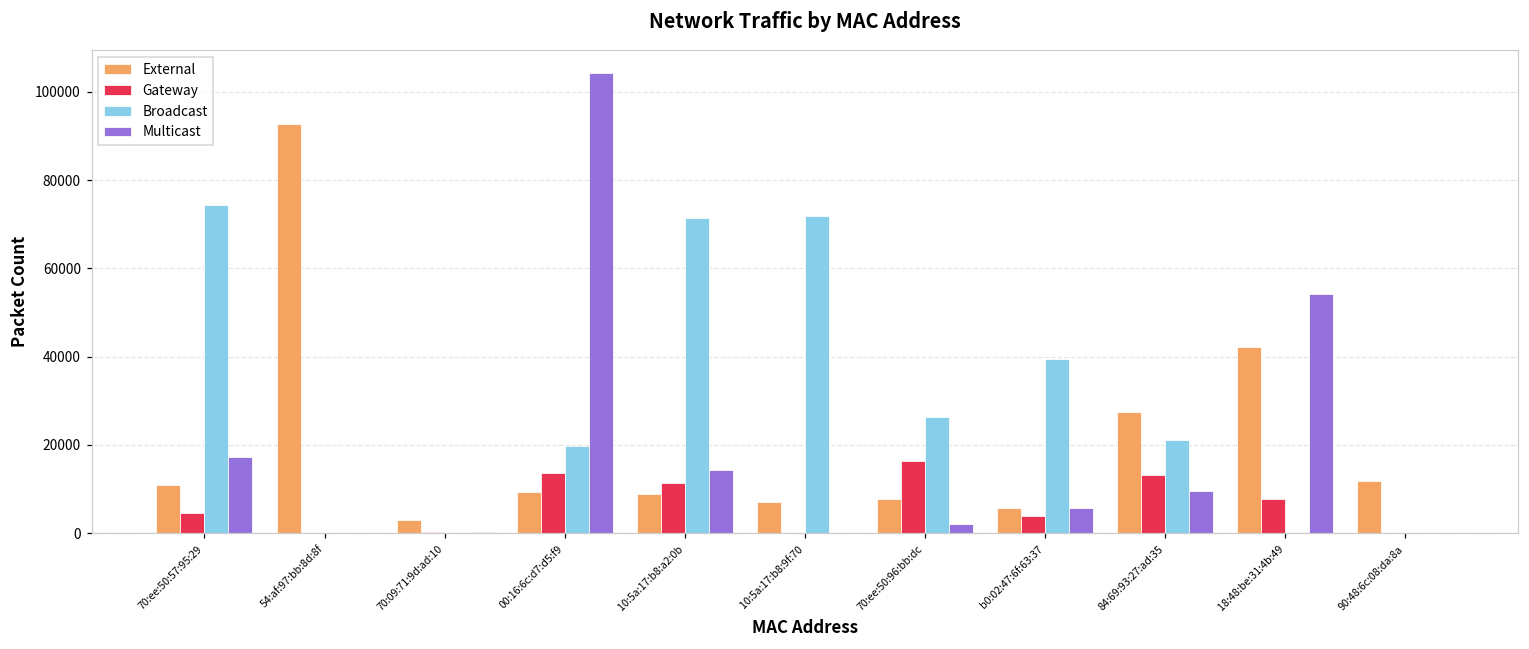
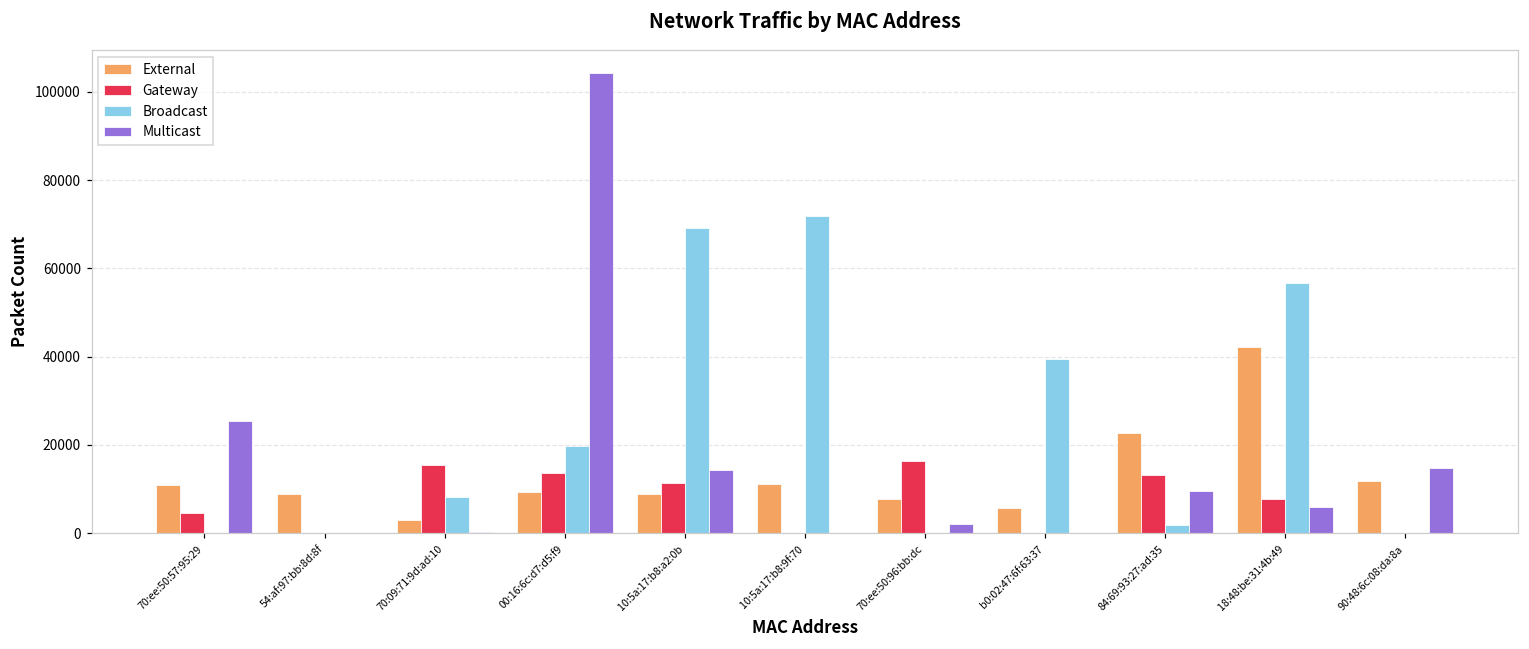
Broadcast, 70:ee:50:57:95:29: 74000 -> 0
Multicast, 70:ee:50:57:95:29: 17000 -> 25000
External, 54:af:97:bb:8d:8f: 93000 -> 9000
Gateway, 70:09:71:9d:ad:10: 0 -> 15000
Broadcast, 70:09:71:9d:ad:10: 0 -> 8000
Broadcast, 10:5a:17:b8:a2:0b: 71000 -> 69000
External, 10:5a:17:b8:9f:70: 7000 -> 11000
Broadcast, 70:ee:50:96:bb:dc: 26000 -> 0
Gateway, b0:02:47:6f:63:37: 4000 -> 0
Multicast, b0:02:47:6f:63:37: 6000 -> 0
External, 84:69:93:27:ad:35: 27000 -> 23000
Broadcast, 84:69:93:27:ad:35: 21000 -> 2000
Broadcast, 18:48:be:31:4b:49: 0 -> 57000
Multicast, 18:48:be:31:4b:49: 54000 -> 6000
Multicast, 90:48:6c:08:da:8a: 0 -> 15000
